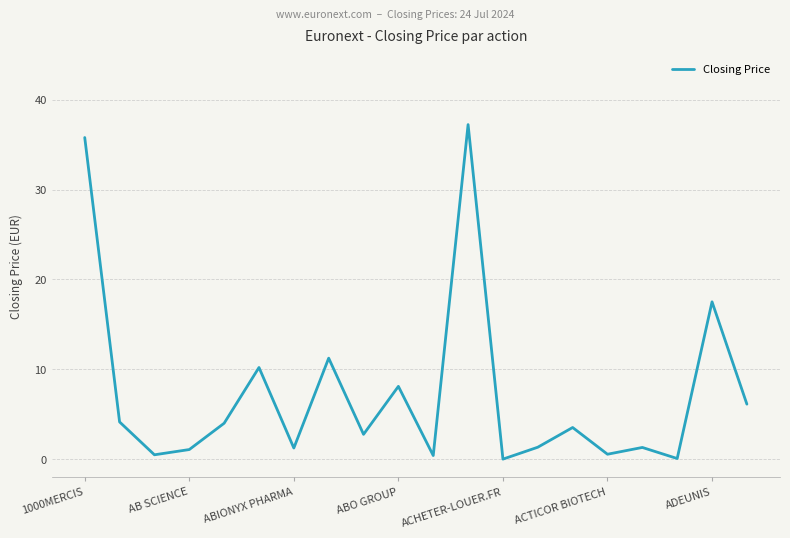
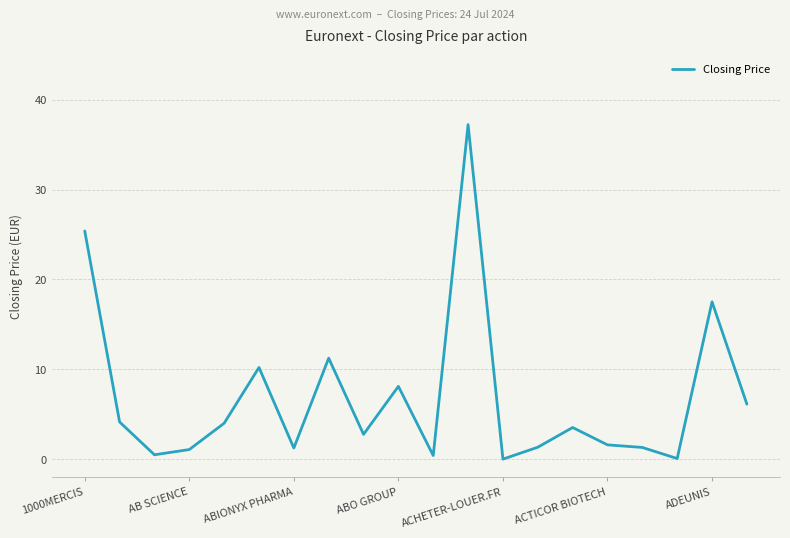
1000MERCIS: 36 -> 25
ACTICOR BIOTECH: 1 -> 2
